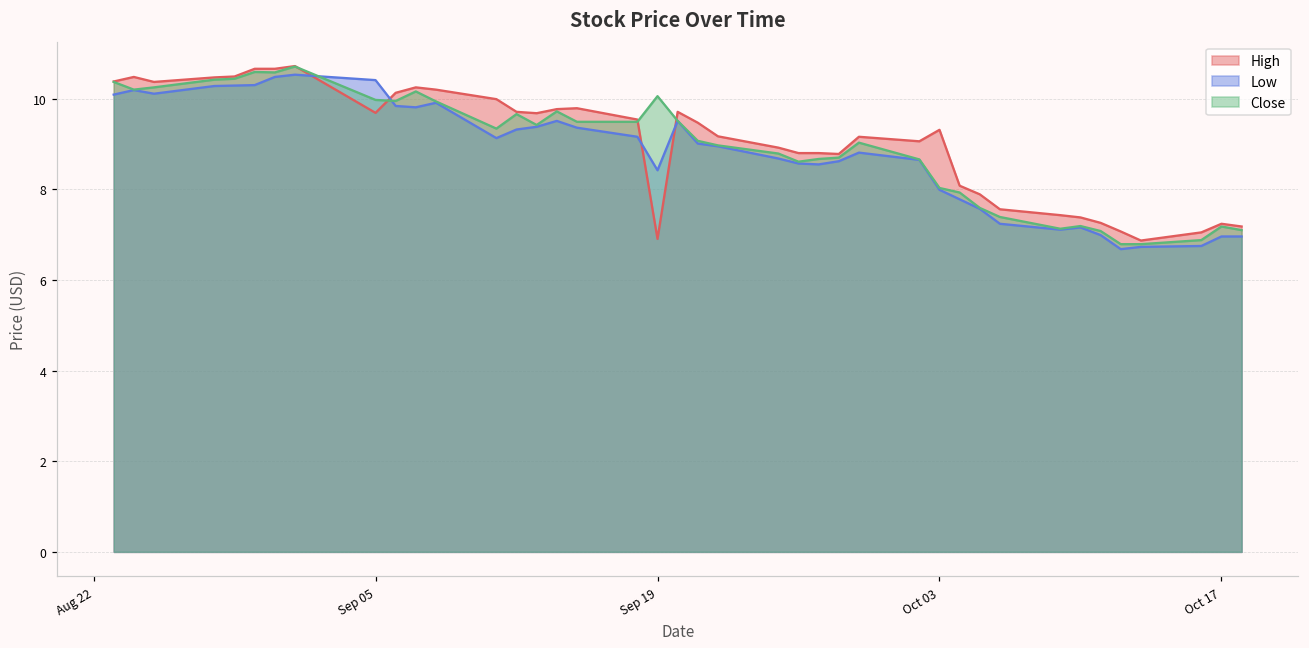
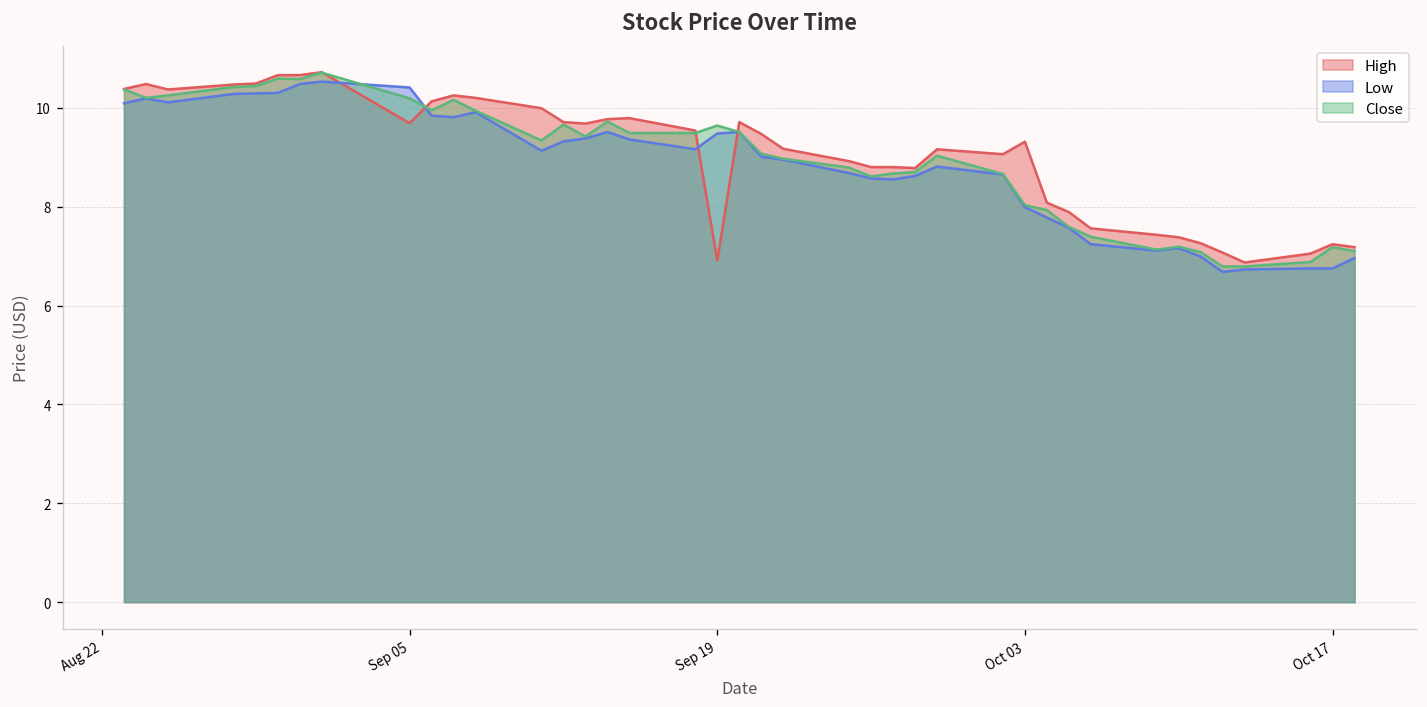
Close, Sep 05: 10.0 -> 10.2
Low, Sep 19: 8.4 -> 9.5
Close, Sep 19: 10.1 -> 9.6
Low, Oct 17: 7.0 -> 6.8
